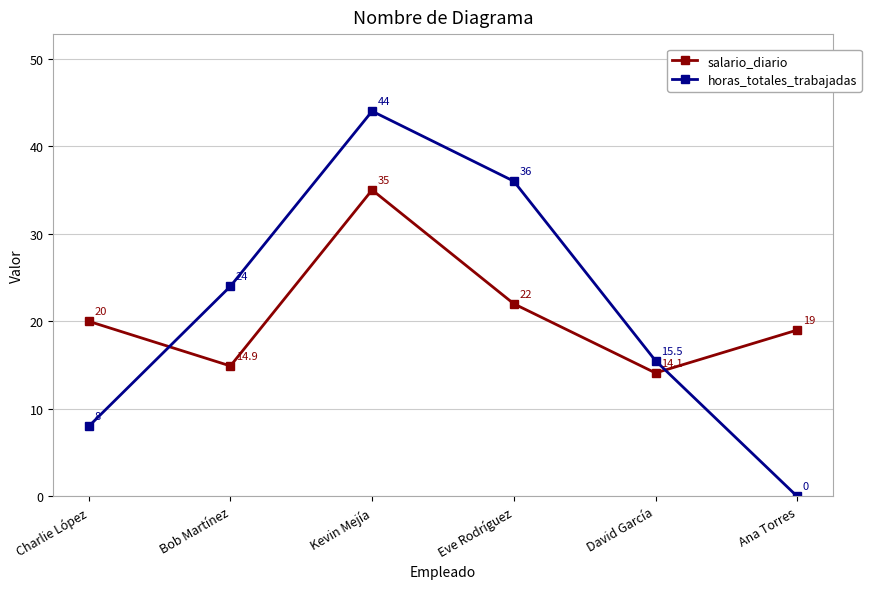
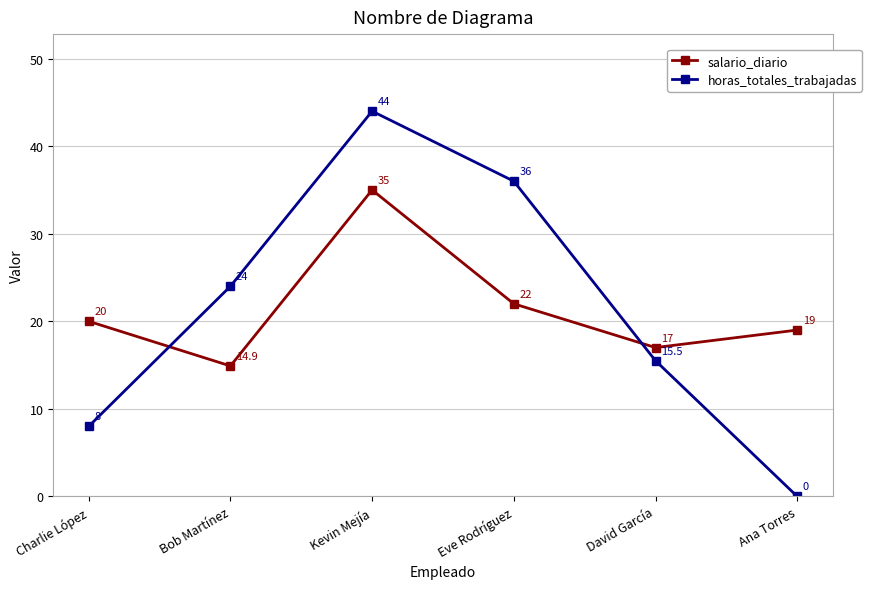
salario_diario, David García: 14.1 -> 17
